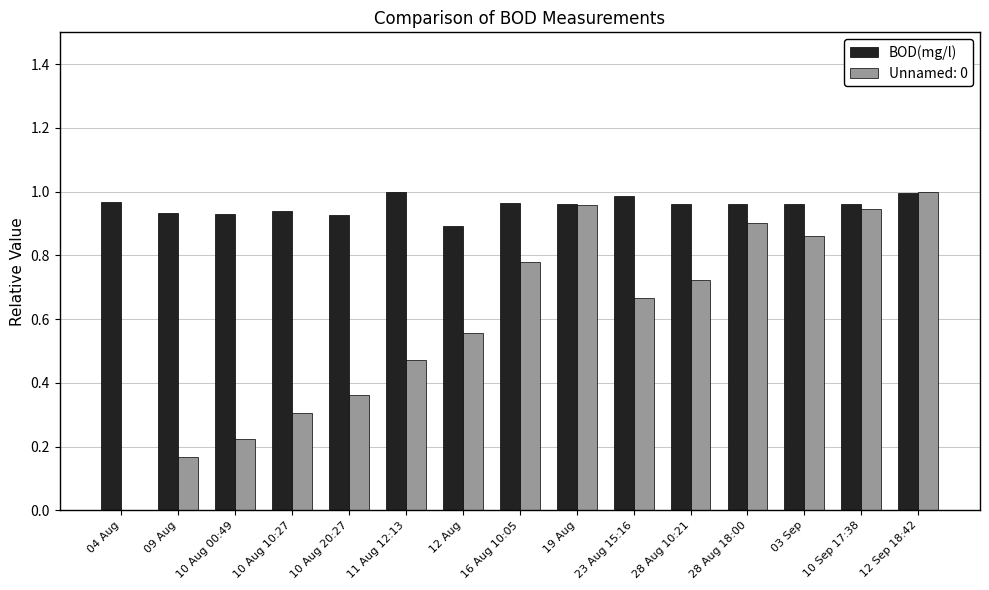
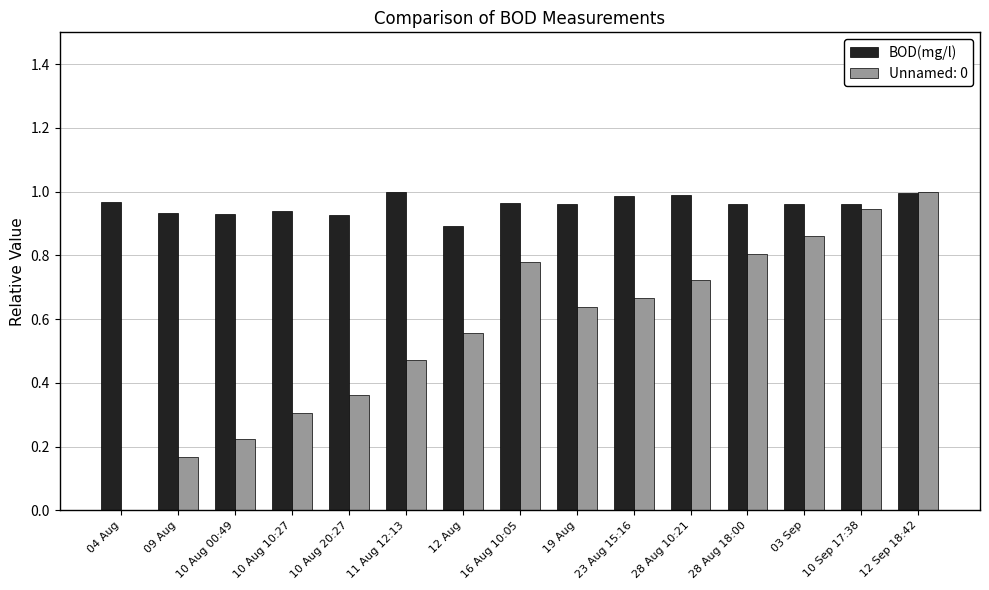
Unnamed: 0, 19 Aug: 0.96 -> 0.64
BOD(mg/l), 28 Aug 10:21: 0.96 -> 0.99
Unnamed: 0, 28 Aug 18:00: 0.90 -> 0.81
